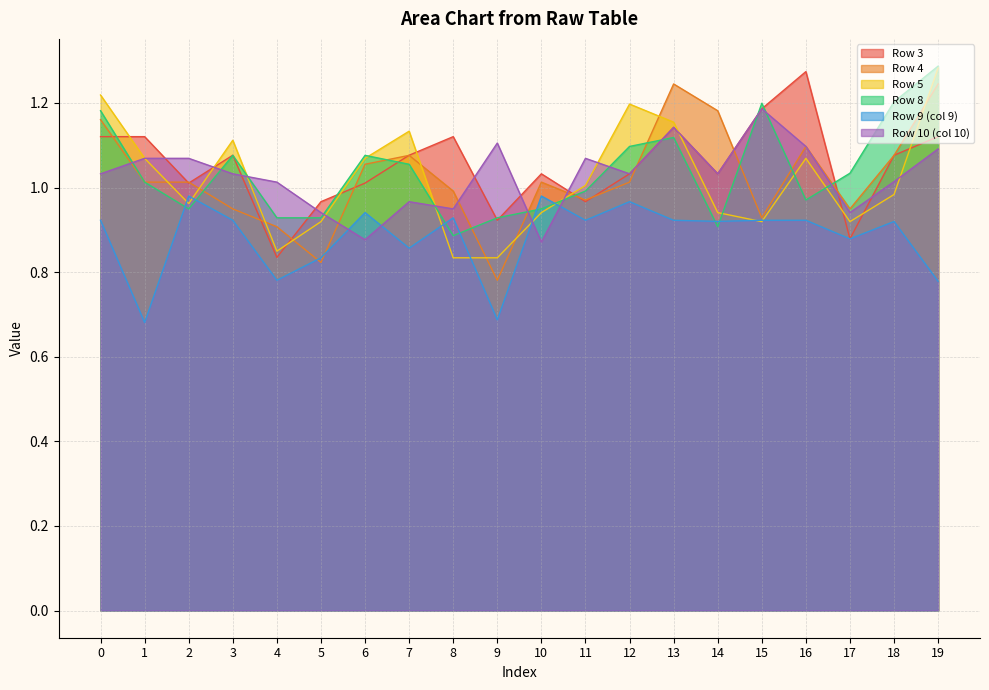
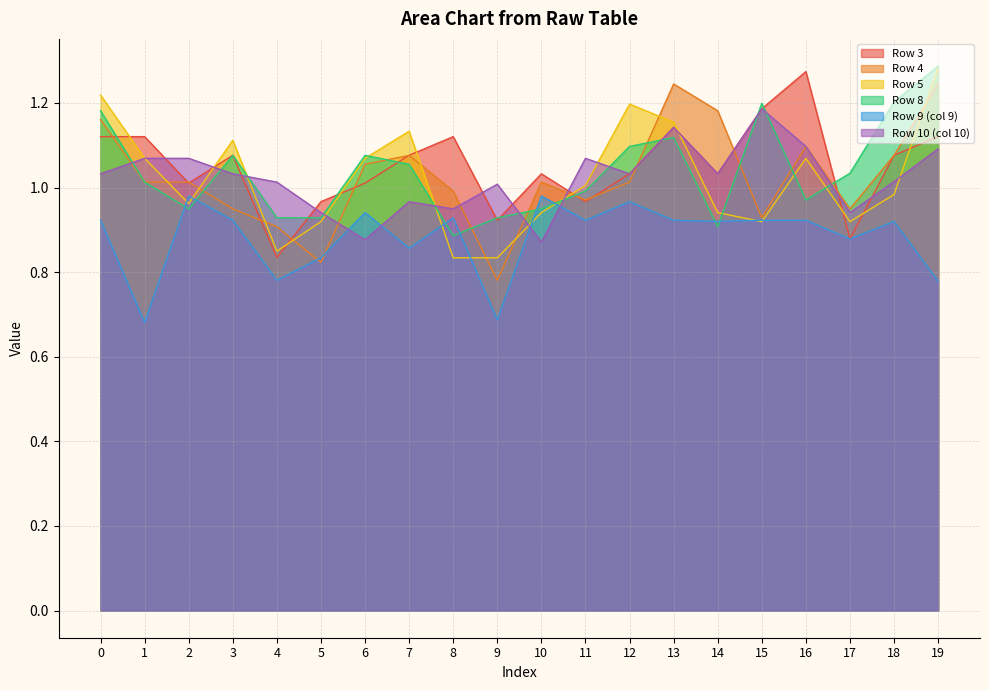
Row 10 (col 10), 9: 1.11 -> 1.01
